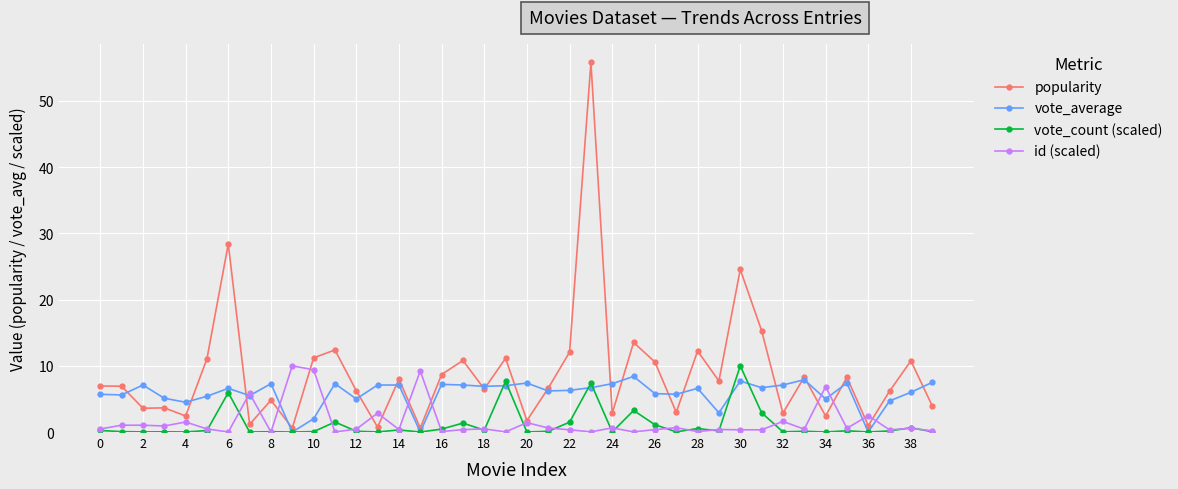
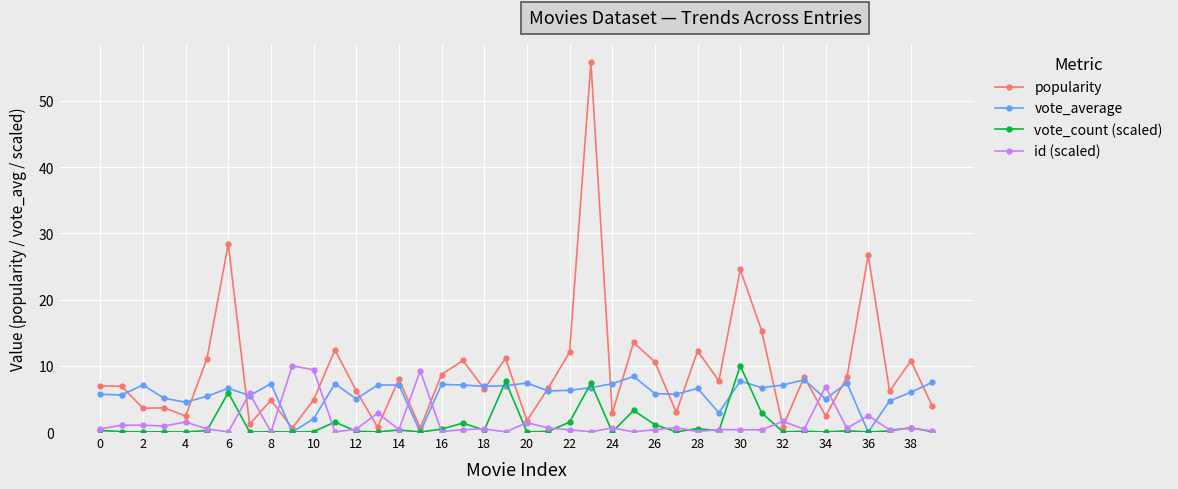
popularity, 10: 11 -> 5
popularity, 32: 3 -> 1
popularity, 36: 1 -> 27
